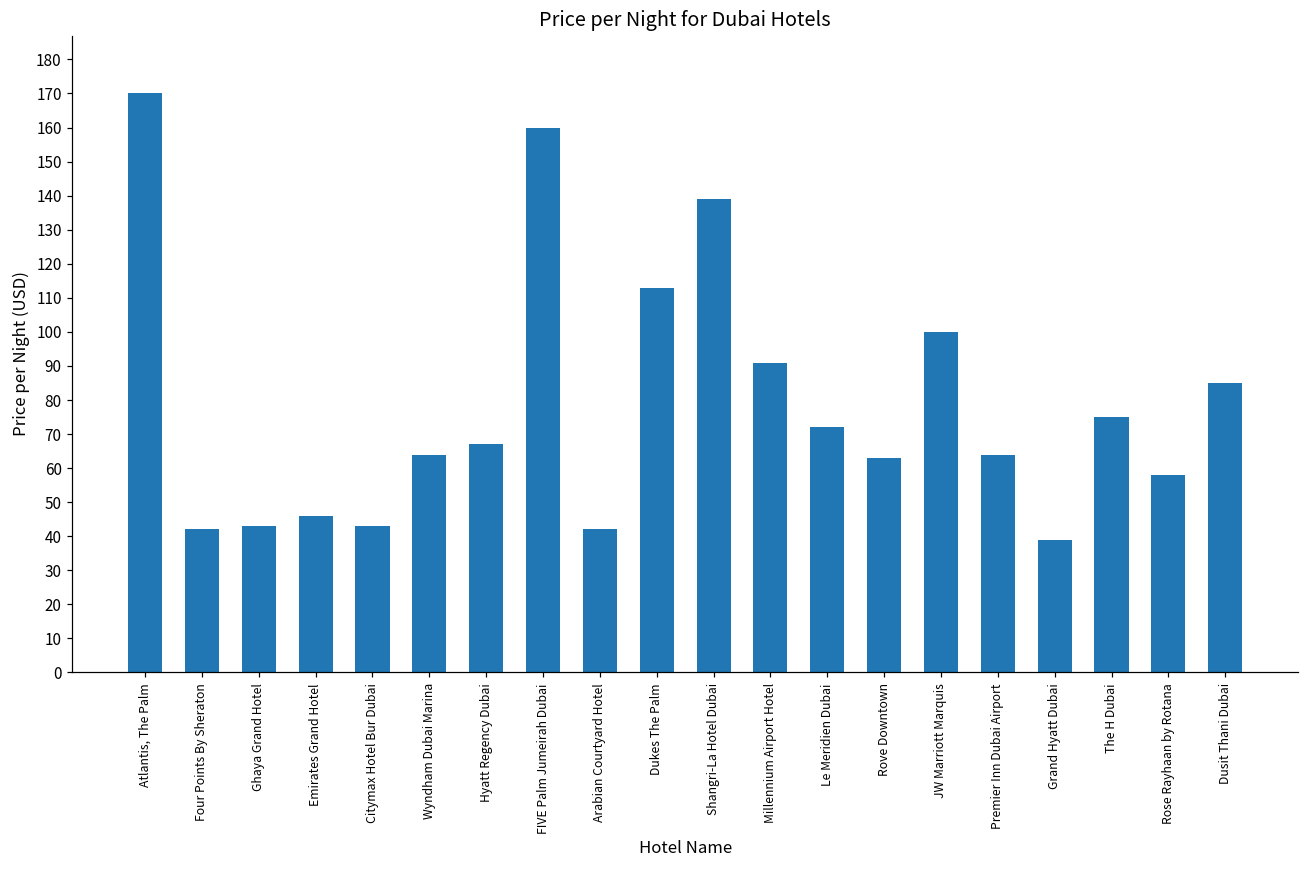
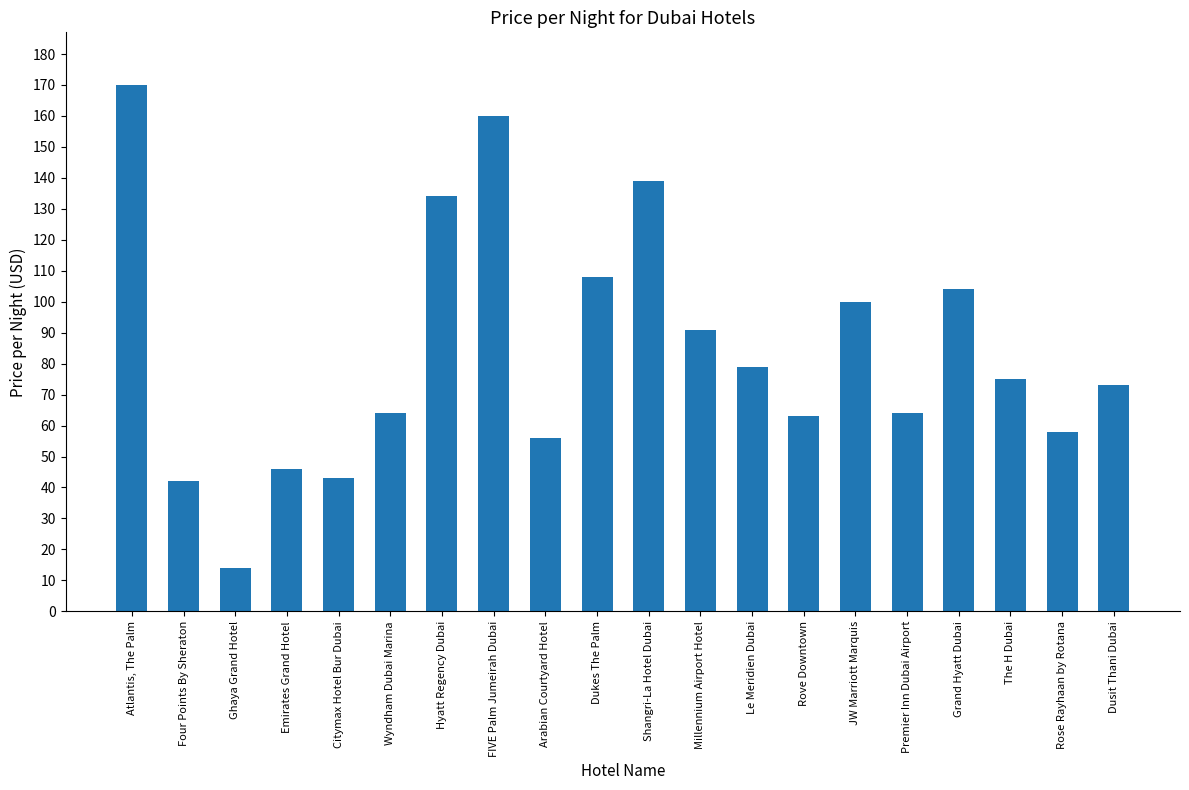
Ghaya Grand Hotel: 43 -> 14
Hyatt Regency Dubai: 67 -> 134
Arabian Courtyard Hotel: 42 -> 56
Dukes The Palm: 113 -> 108
Le Meridien Dubai: 72 -> 79
Grand Hyatt Dubai: 39 -> 104
Dusit Thani Dubai: 85 -> 73
